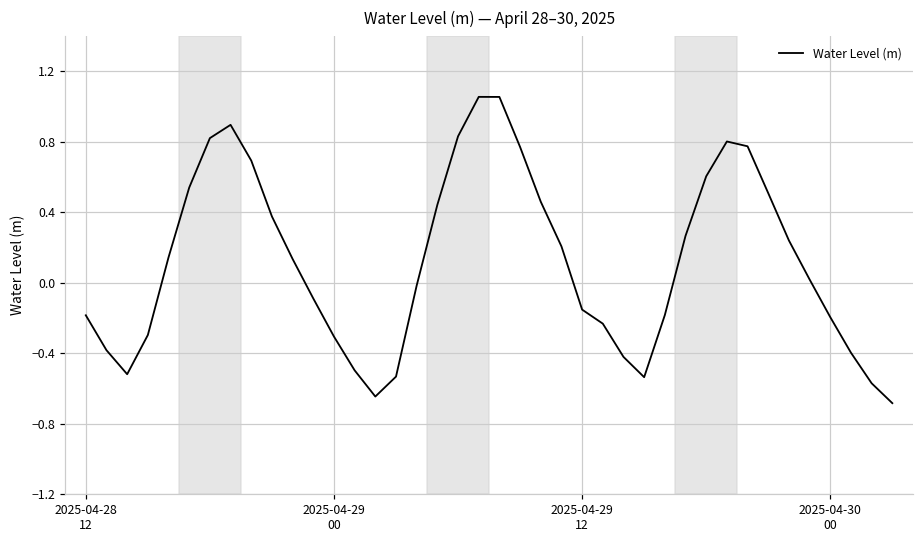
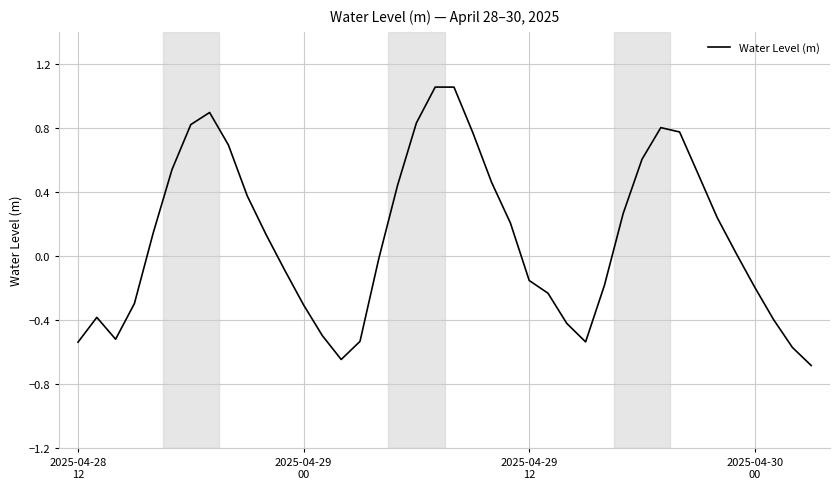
2025-04-28 12: -0.18 -> -0.54
